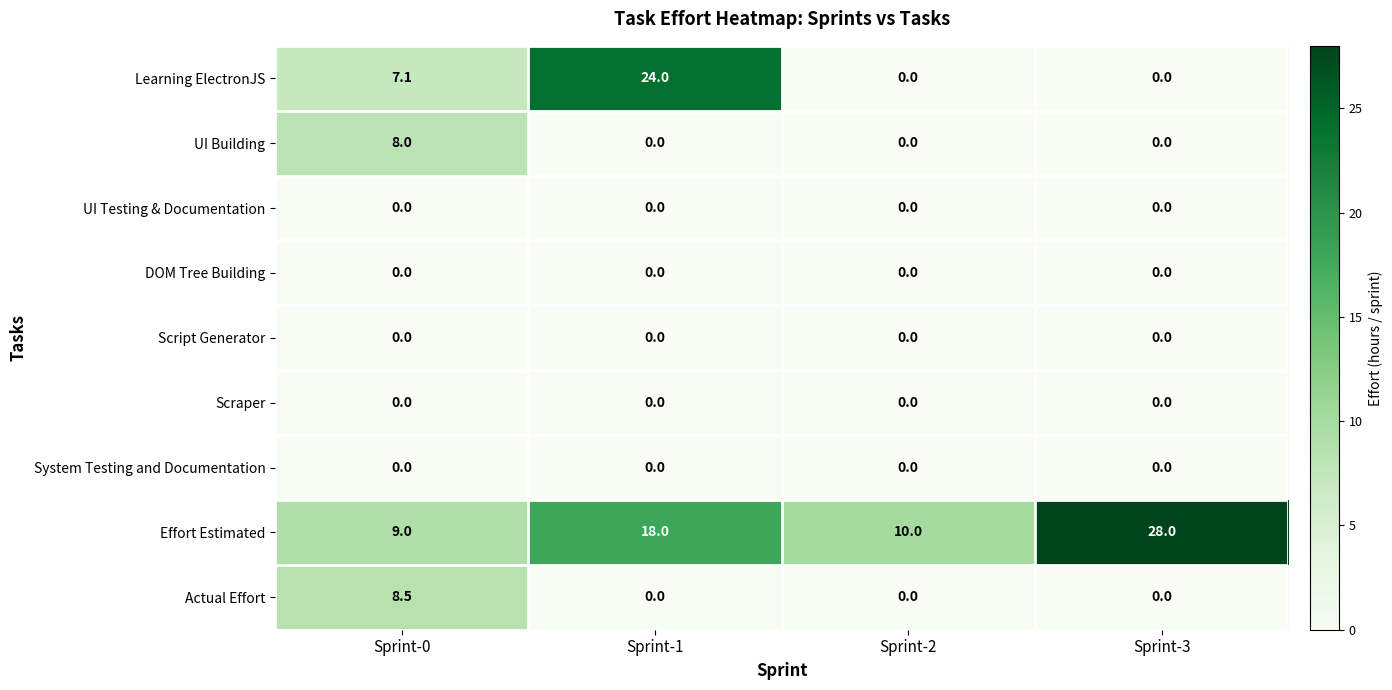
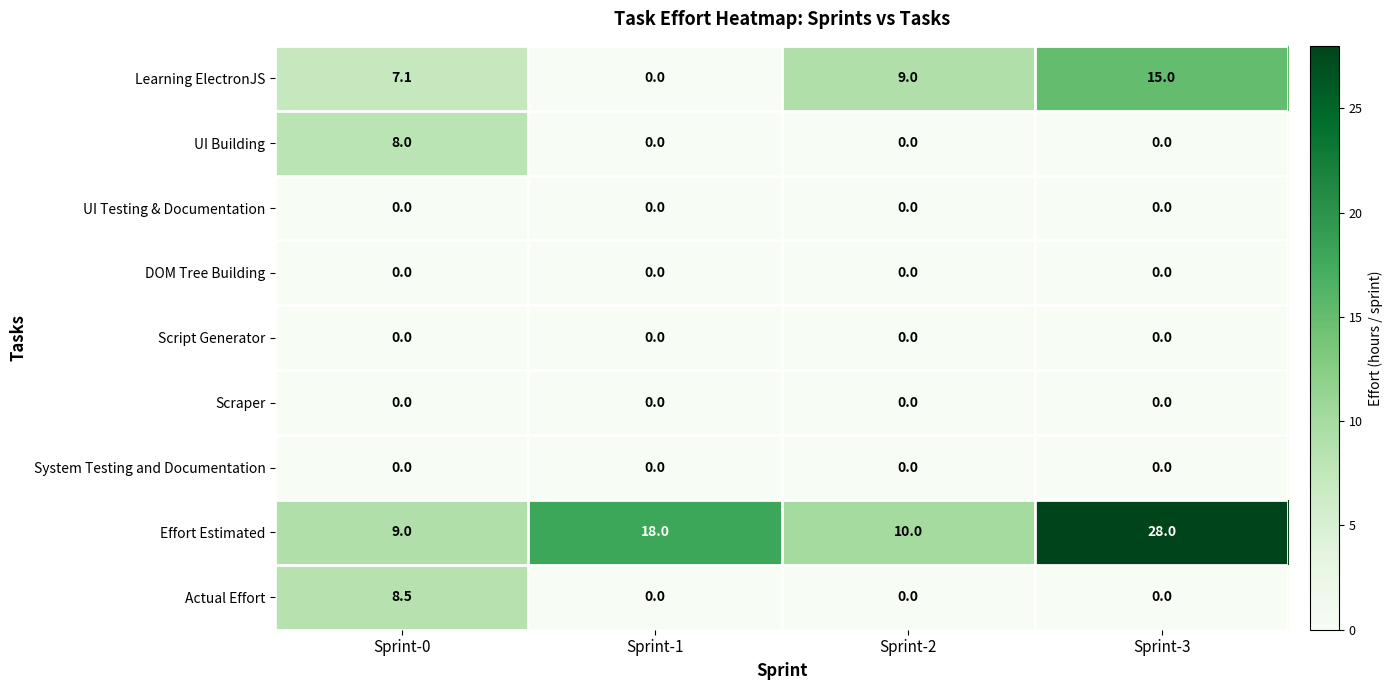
Learning ElectronJS, Sprint-1: 24.0 -> 0.0
Learning ElectronJS, Sprint-2: 0.0 -> 9.0
Learning ElectronJS, Sprint-3: 0.0 -> 15.0
